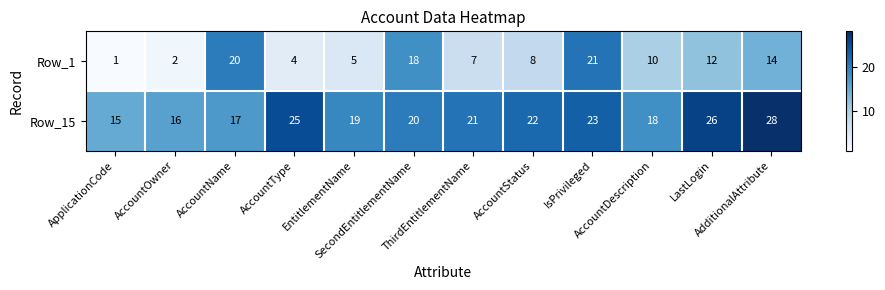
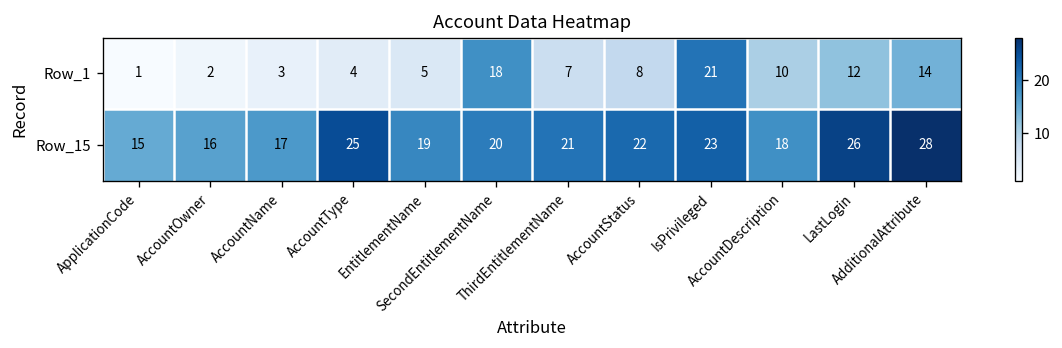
Row_1, AccountName: 20 -> 3
